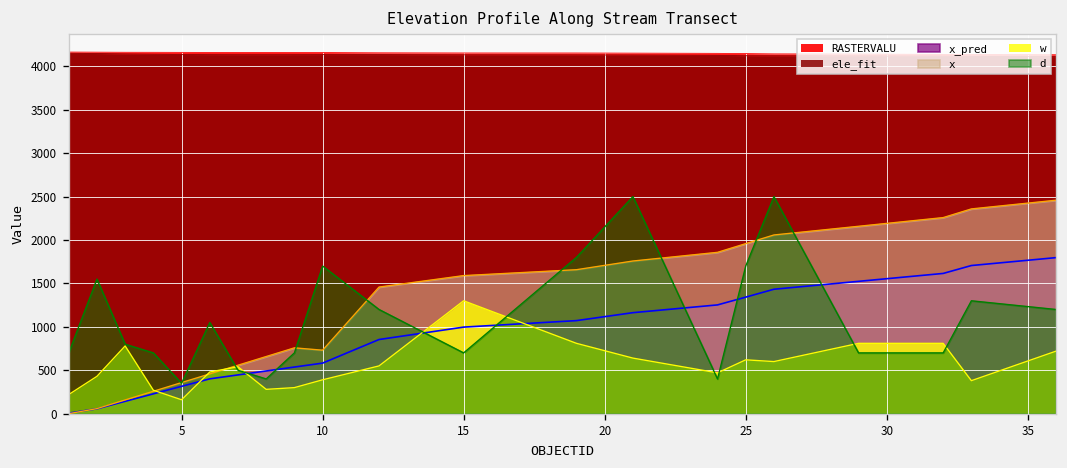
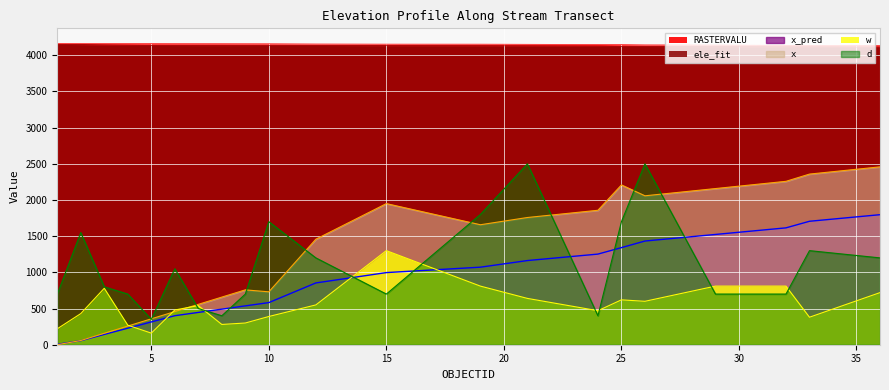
x, 15: 1600 -> 2000
x, 25: 2000 -> 2200
